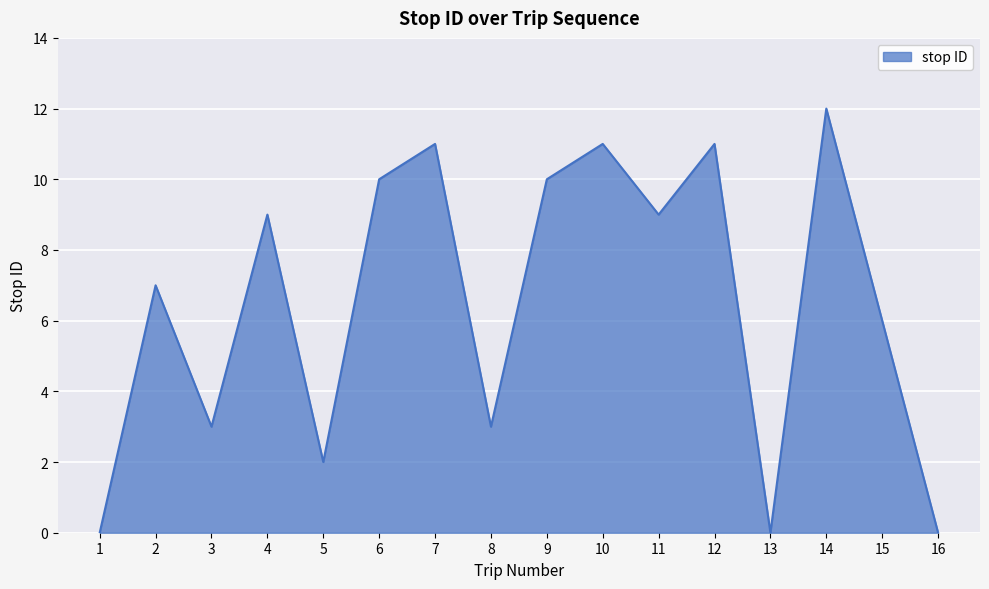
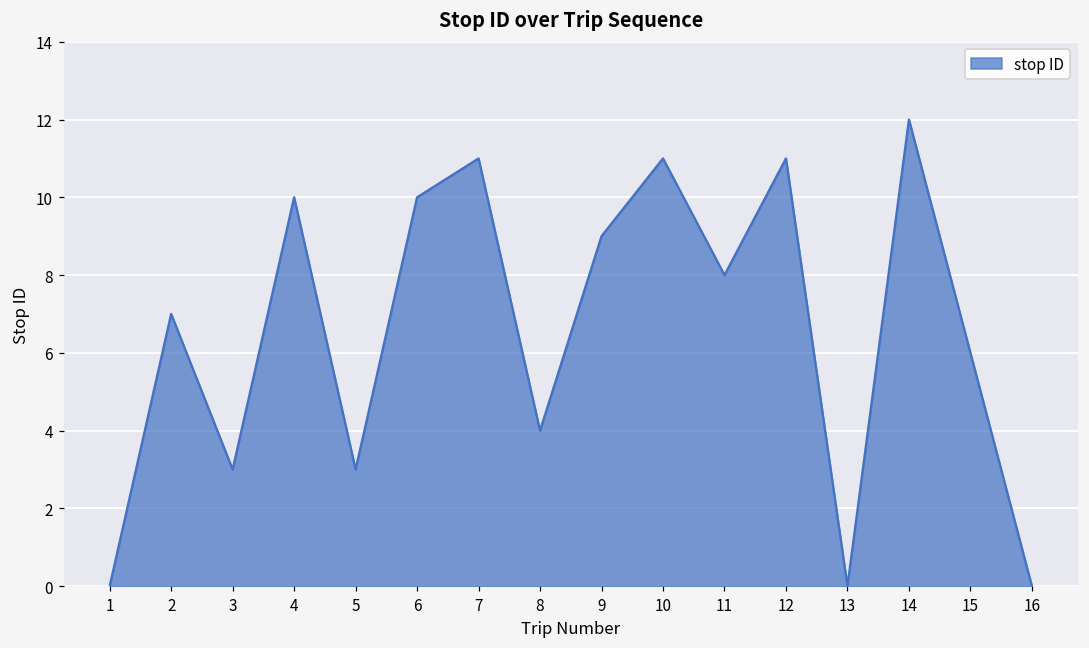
4: 9 -> 10
5: 2 -> 3
8: 3 -> 4
9: 10 -> 9
11: 9 -> 8
